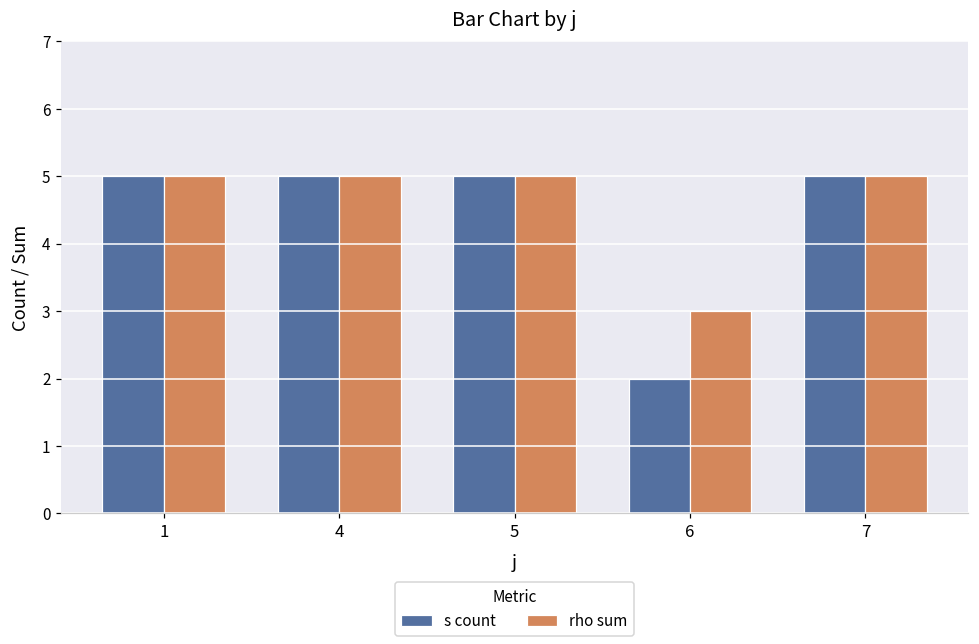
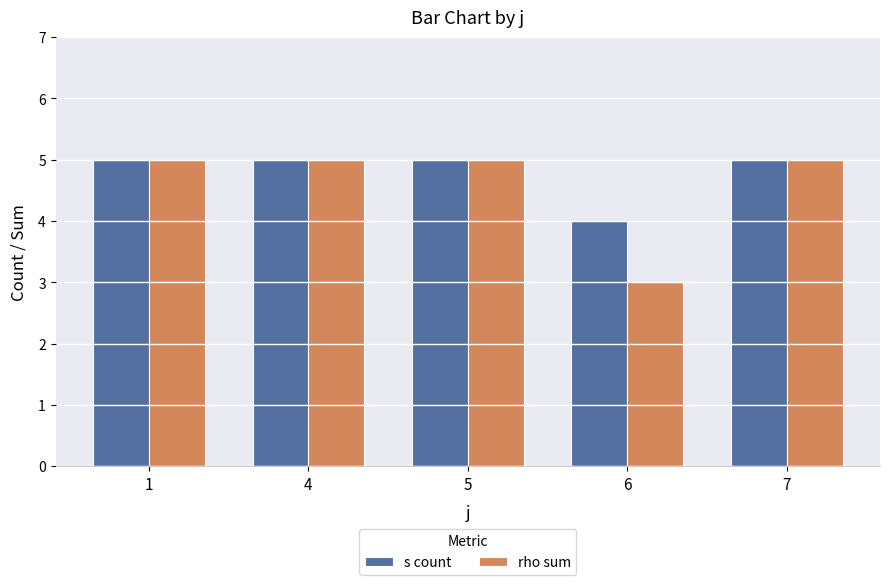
s count, 6: 2 -> 4
